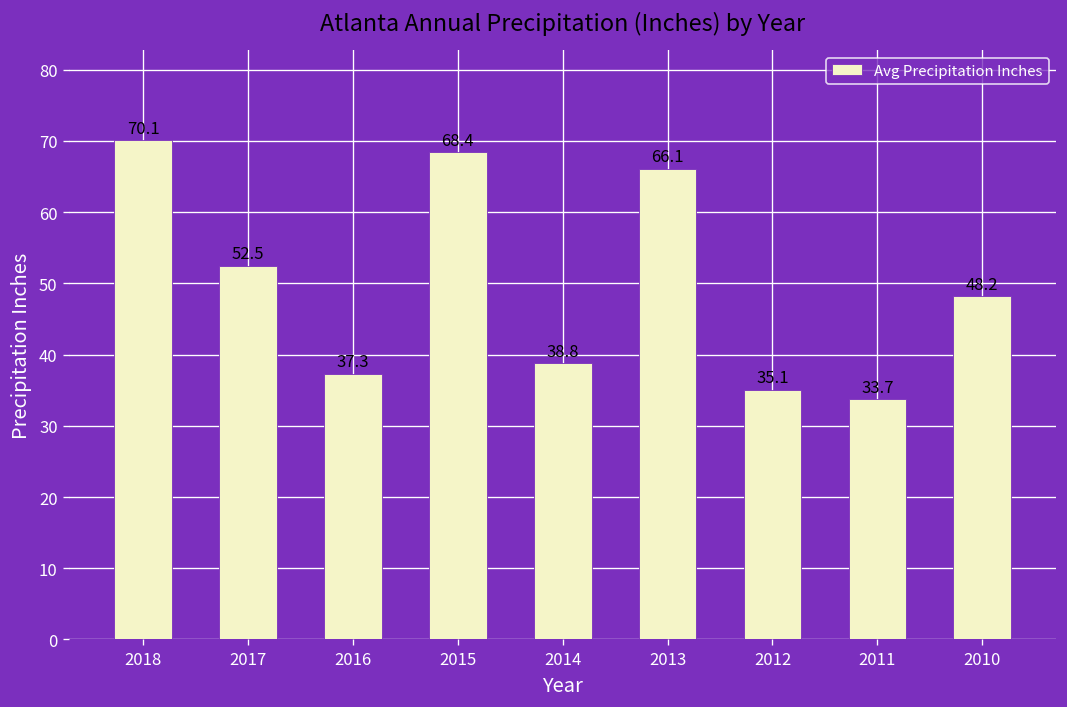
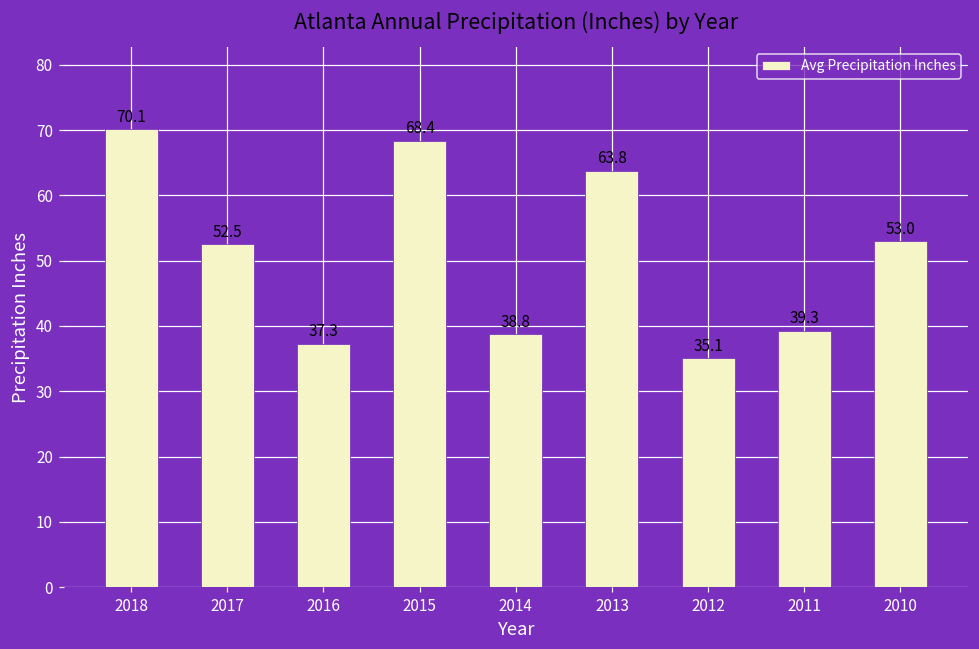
2013: 66.1 -> 63.8
2011: 33.7 -> 39.3
2010: 48.2 -> 53.0
